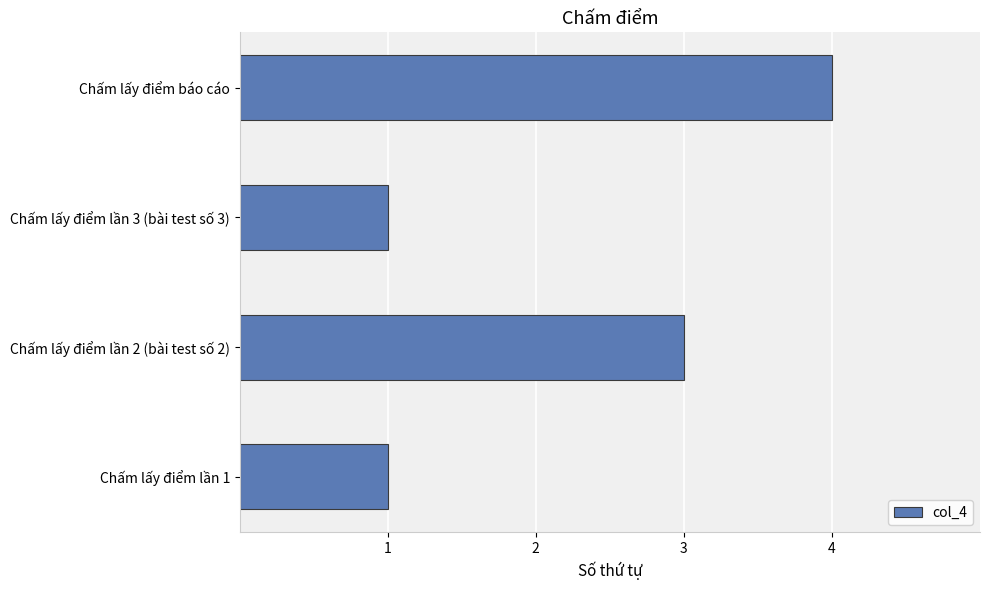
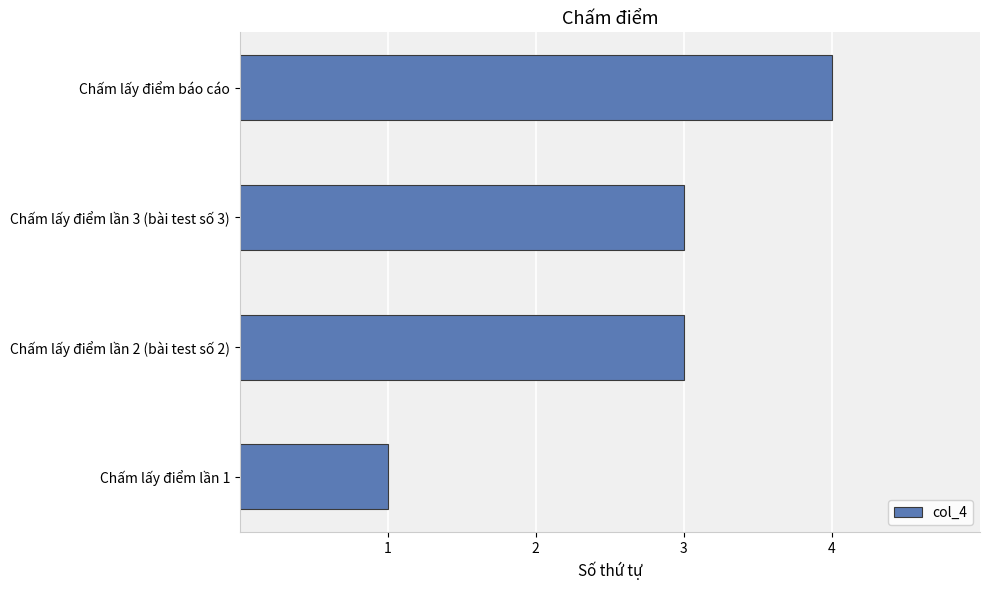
Chấm lấy điểm lần 3 (bài test số 3): 1 -> 3
